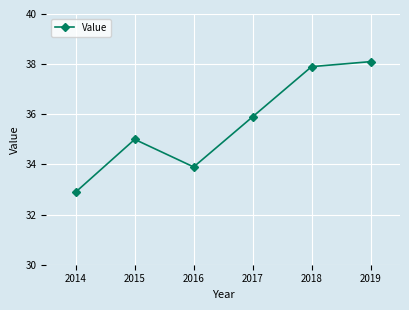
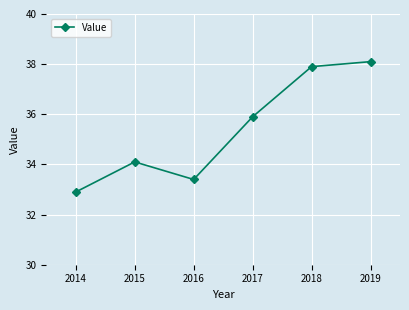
2015: 35.0 -> 34.1
2016: 33.9 -> 33.4
